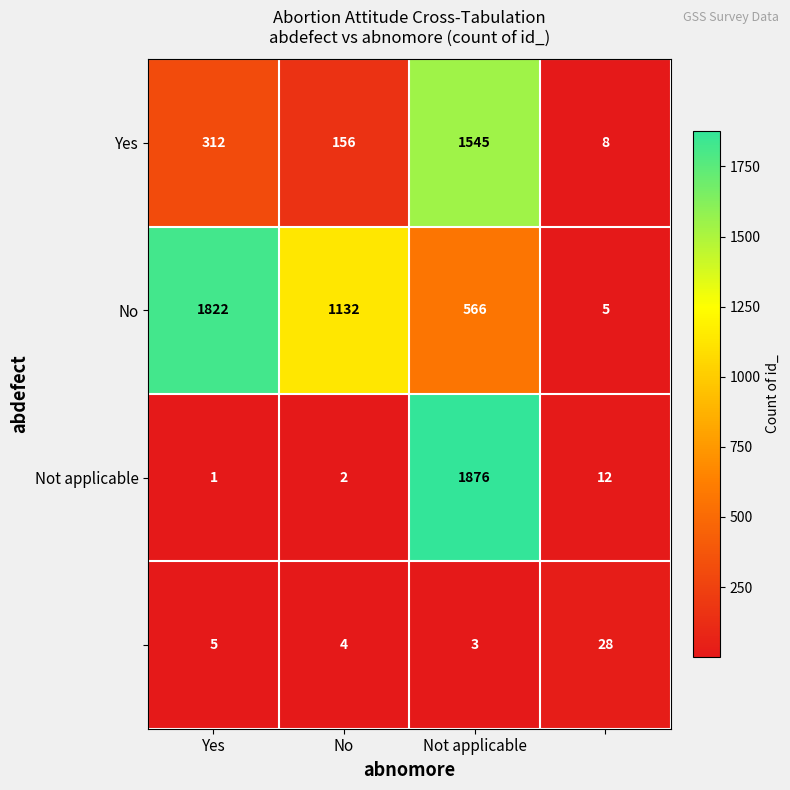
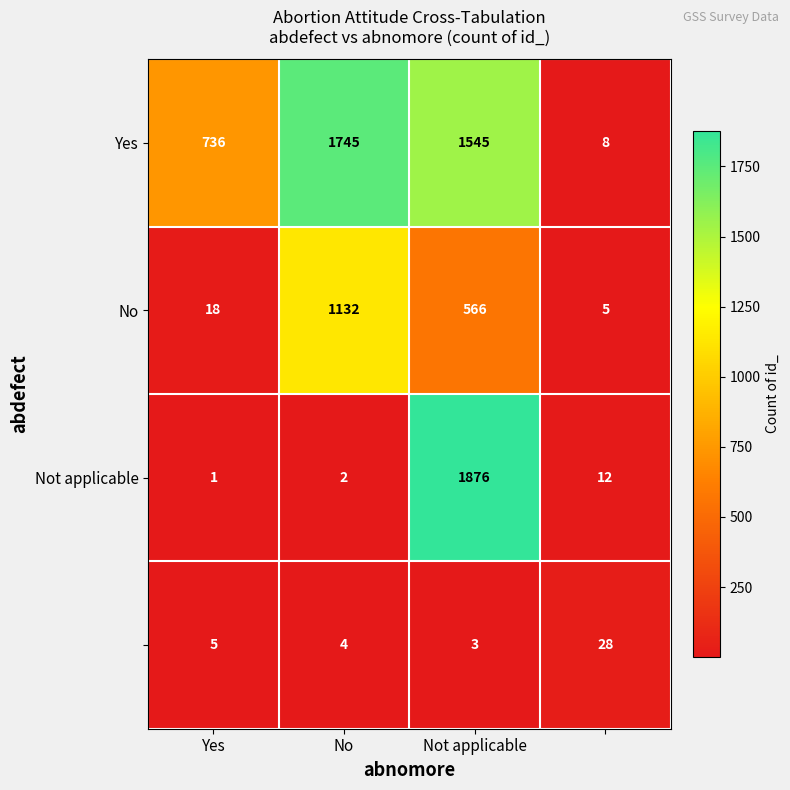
Yes, Yes: 312 -> 736
Yes, No: 156 -> 1745
No, Yes: 1822 -> 18
